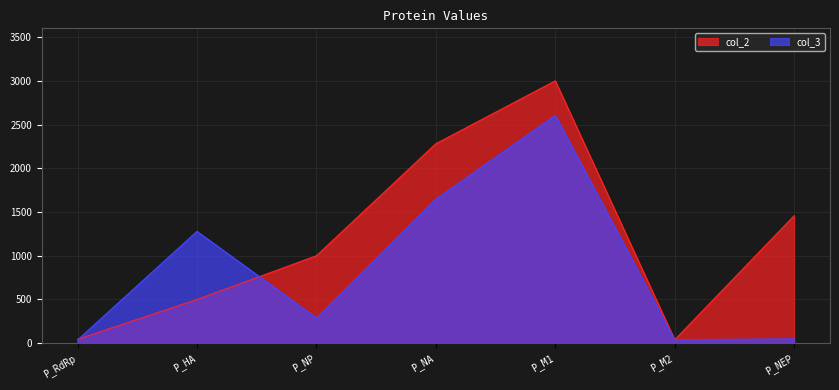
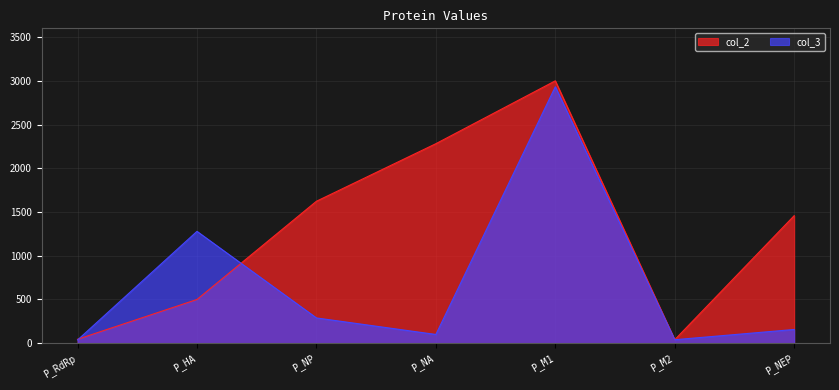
col_2, P_NP: 1000 -> 1600
col_3, P_NA: 1600 -> 100
col_3, P_M1: 2600 -> 2900
col_3, P_NEP: 100 -> 200
